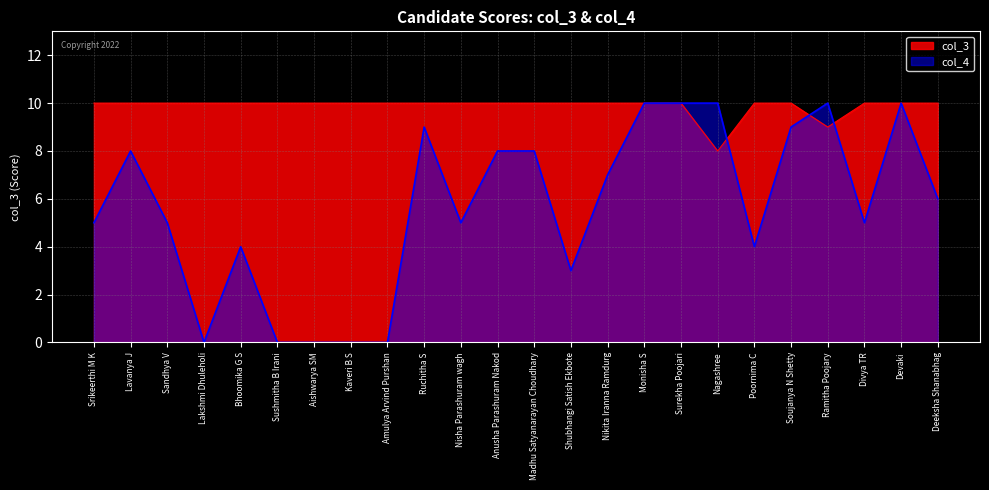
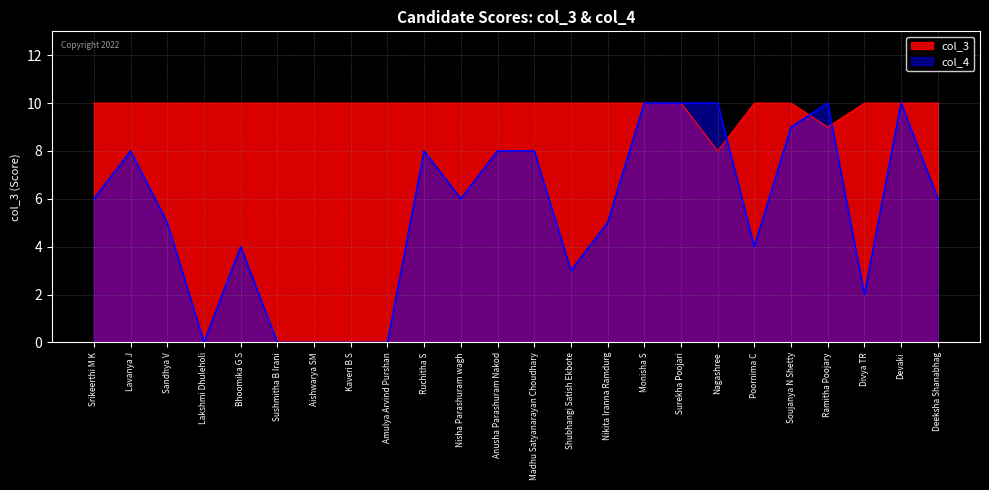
col_4, Srikeerthi M K: 5 -> 6
col_4, Ruchitha S: 9 -> 8
col_4, Nisha Parashuram wagh: 5 -> 6
col_4, Nikita Iranna Ramdurg: 7 -> 5
col_4, Divya TR: 5 -> 2
